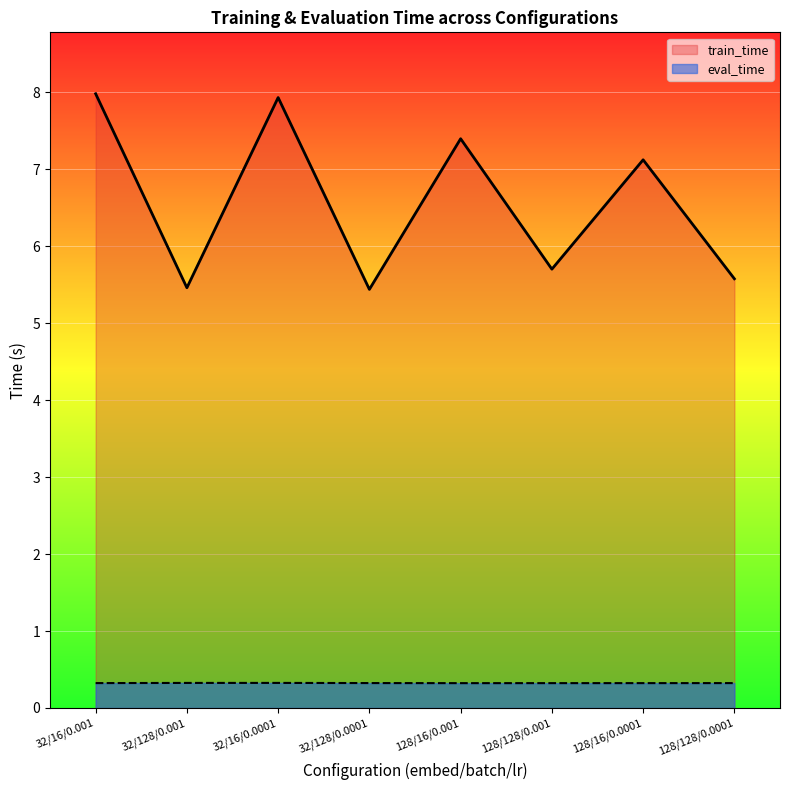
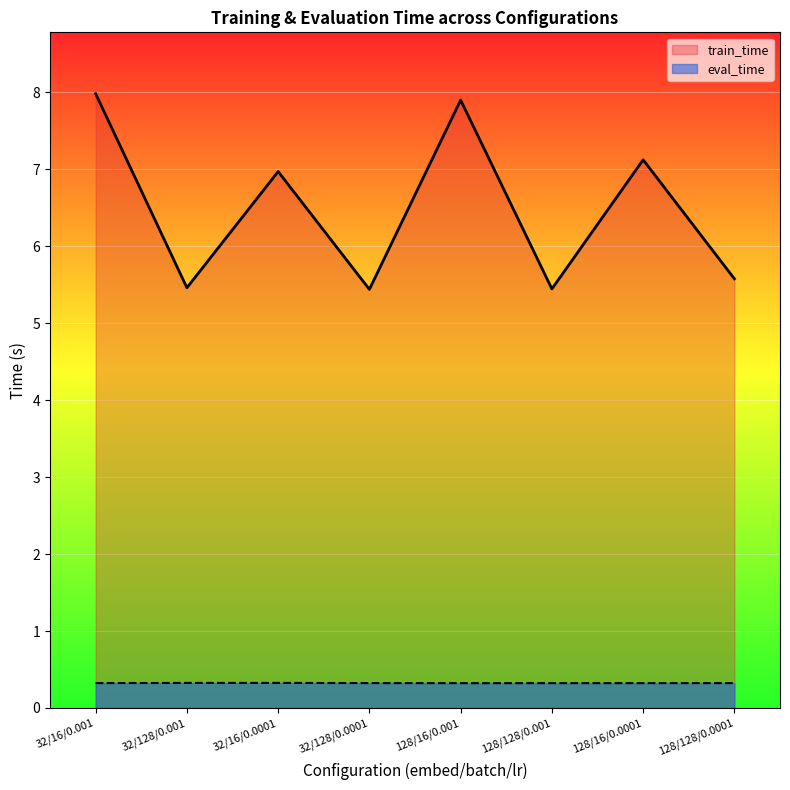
train_time, 32/16/0.0001: 7.9 -> 7.0
train_time, 128/16/0.001: 7.4 -> 7.9
train_time, 128/128/0.001: 5.7 -> 5.4
